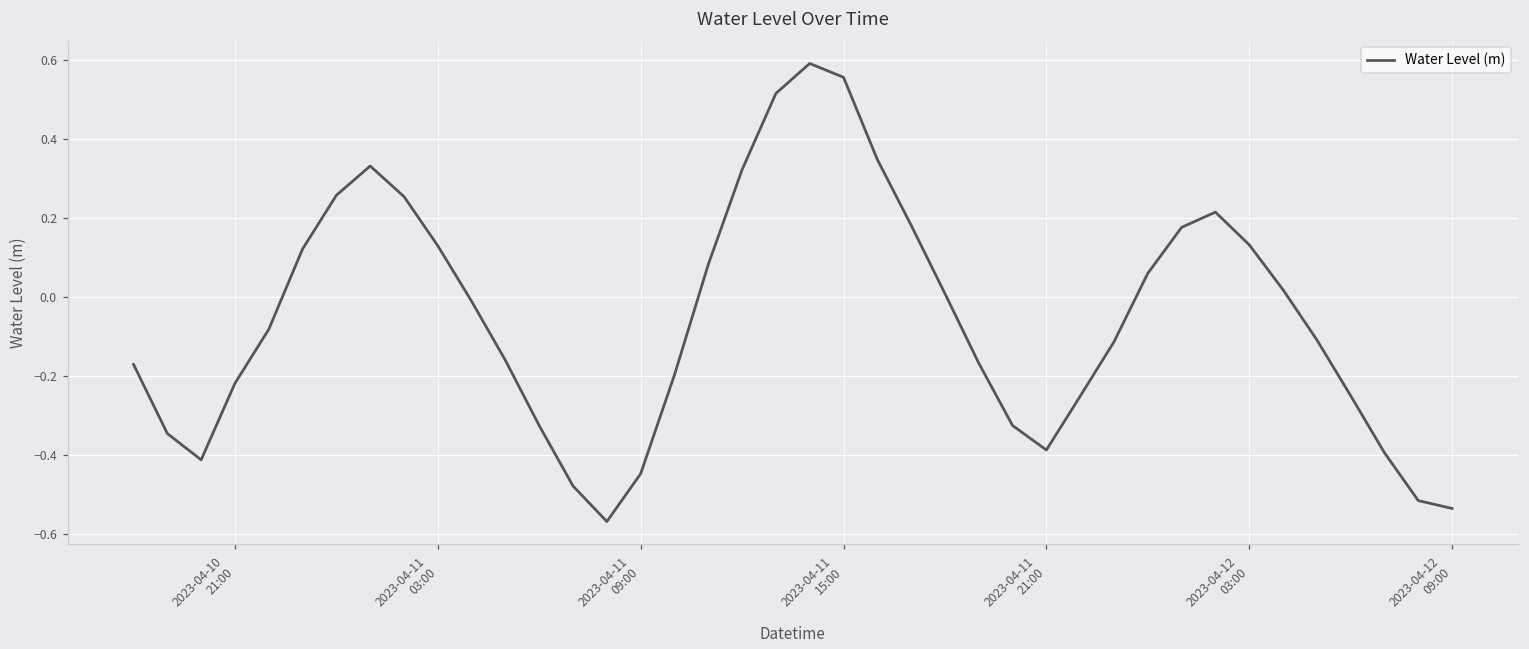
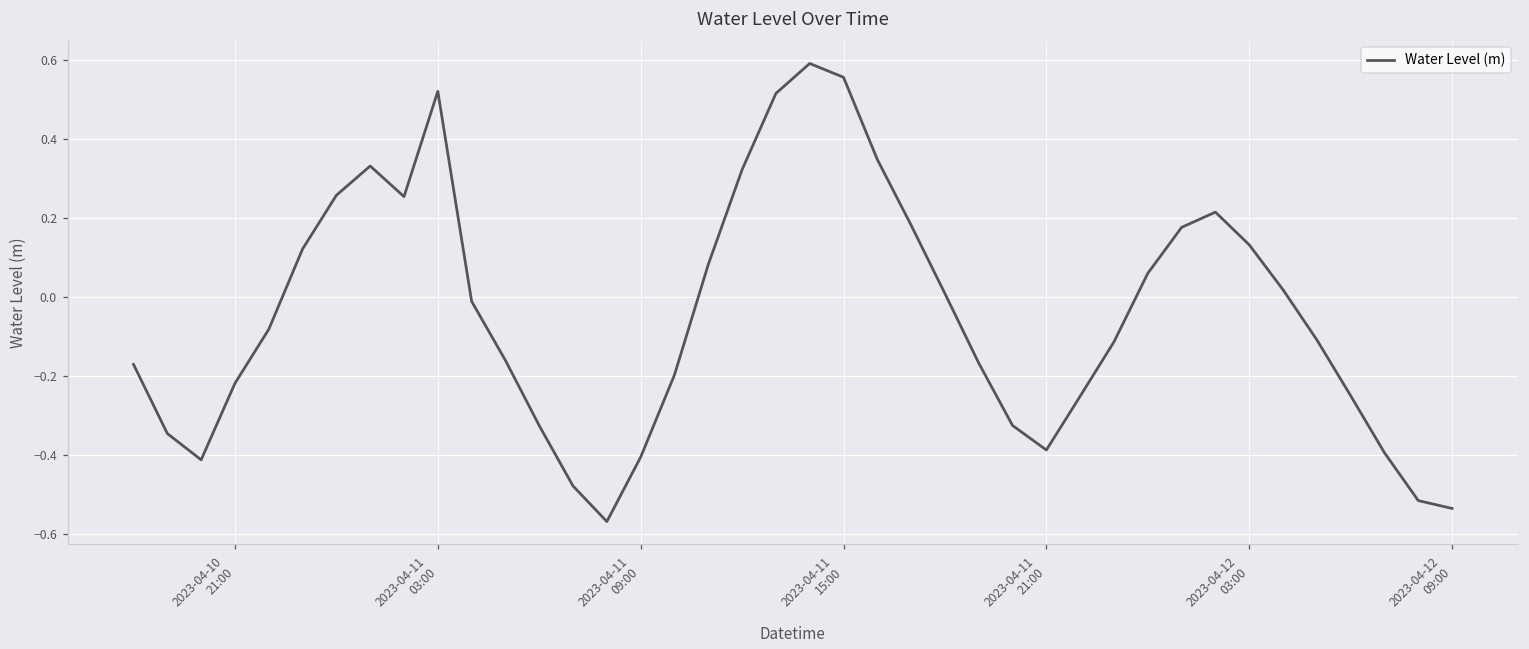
2023-04-11 03:00: 0.13 -> 0.52
2023-04-11 09:00: -0.45 -> -0.41
